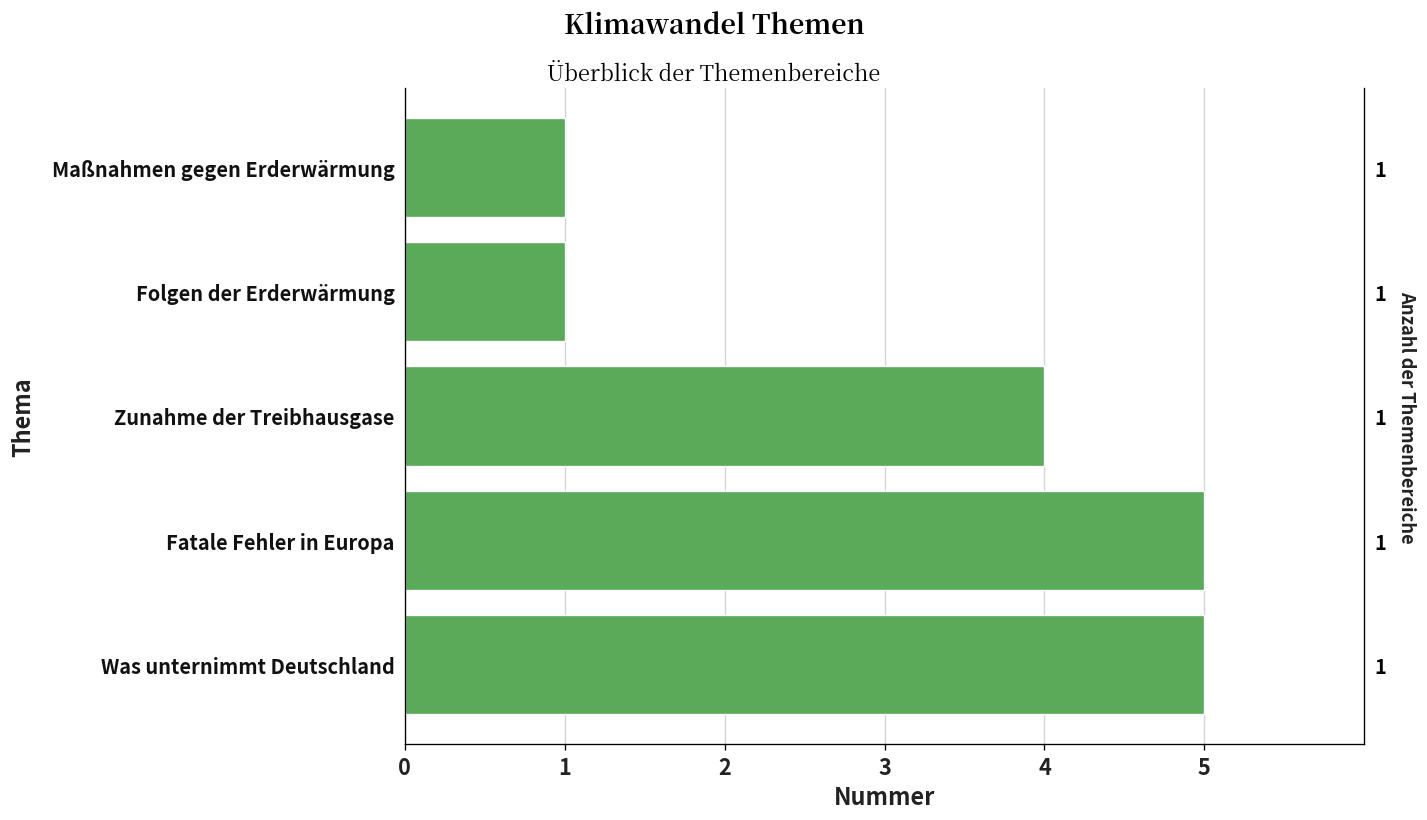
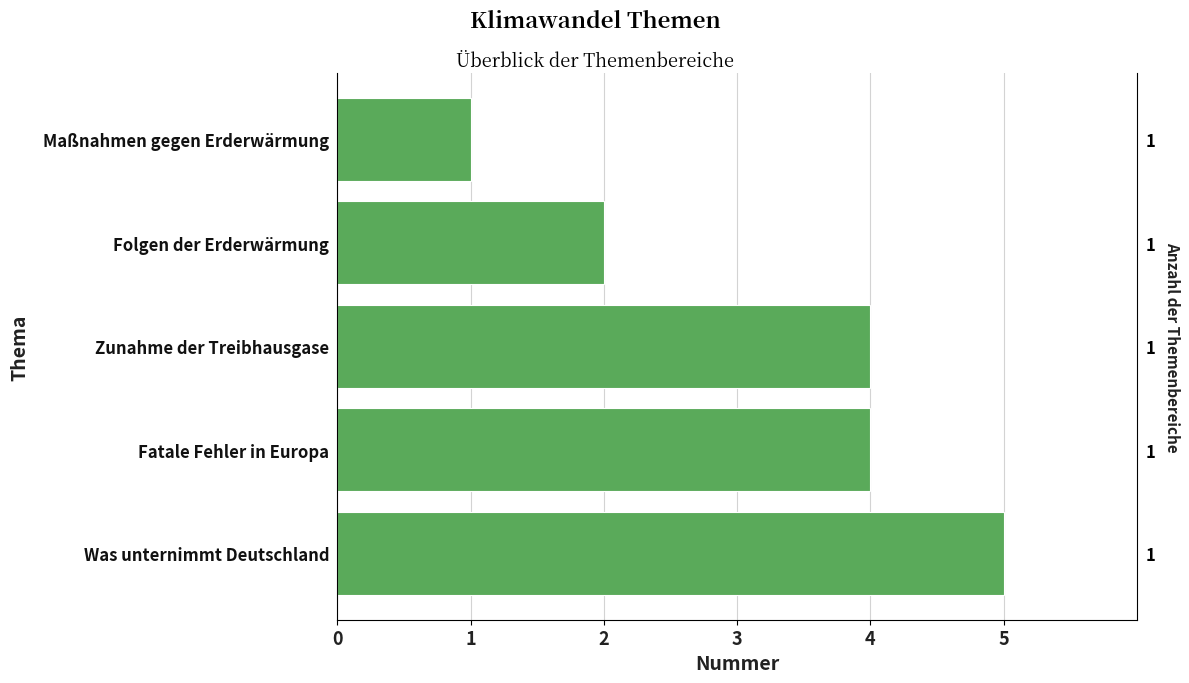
Folgen der Erderwärmung: 1.00 -> 2.00
Fatale Fehler in Europa: 5.00 -> 4.00
